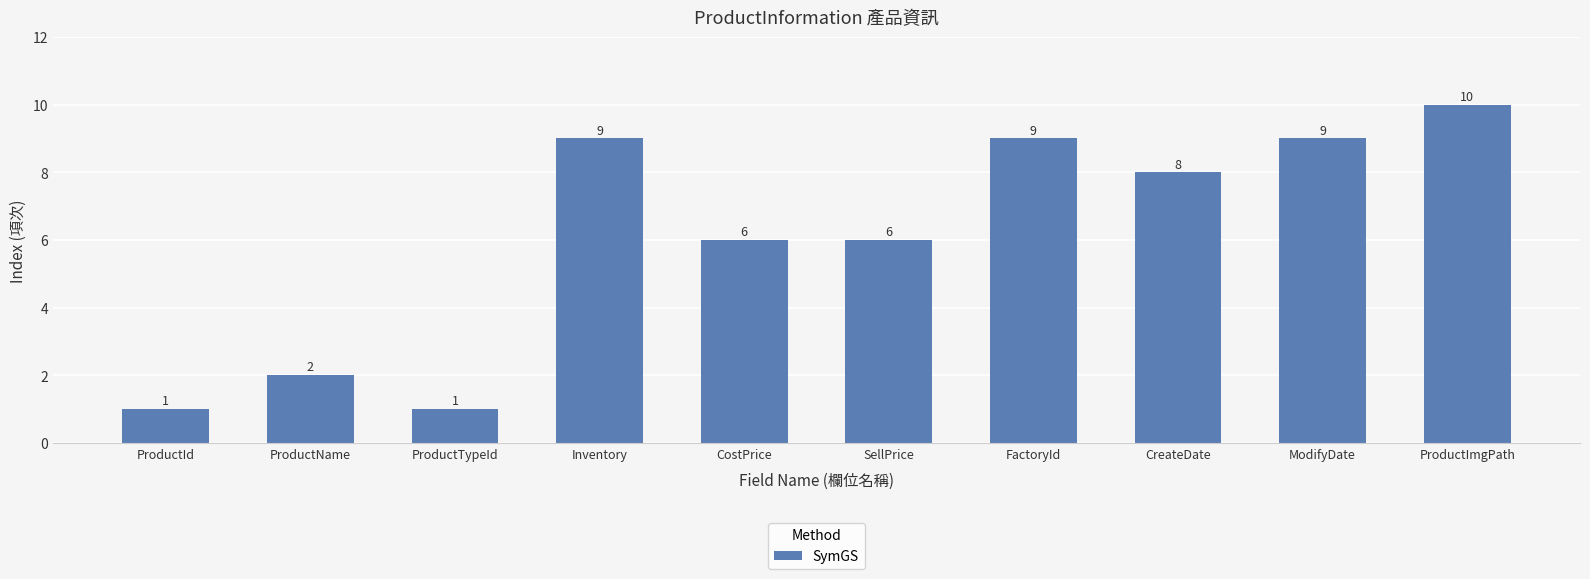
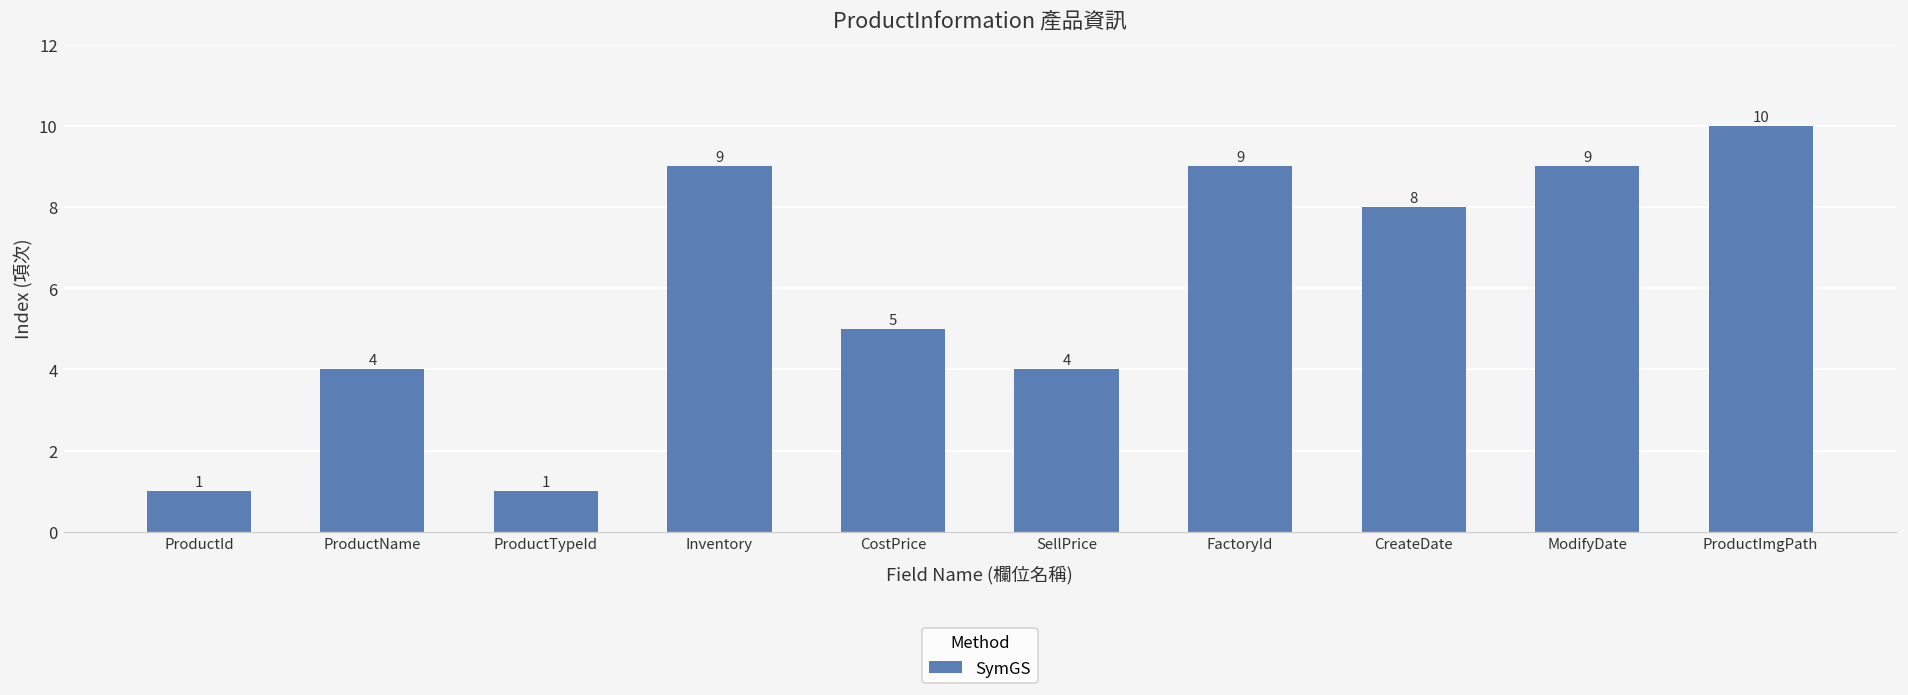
ProductName: 2 -> 4
CostPrice: 6 -> 5
SellPrice: 6 -> 4
